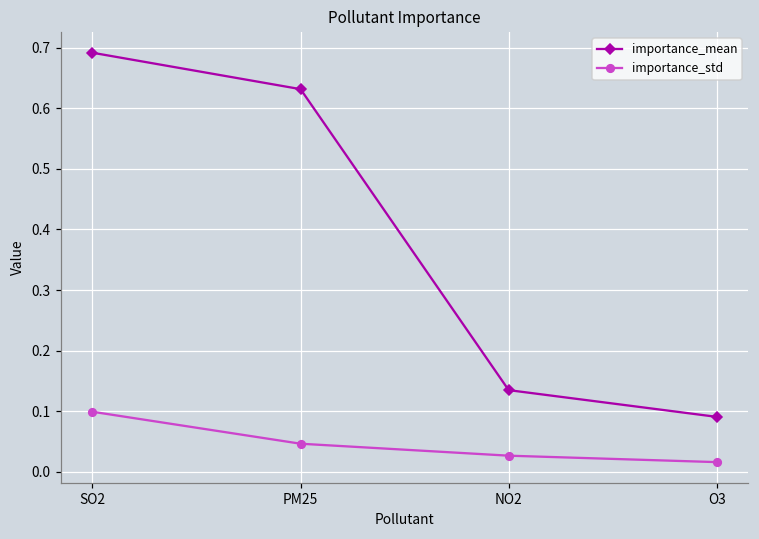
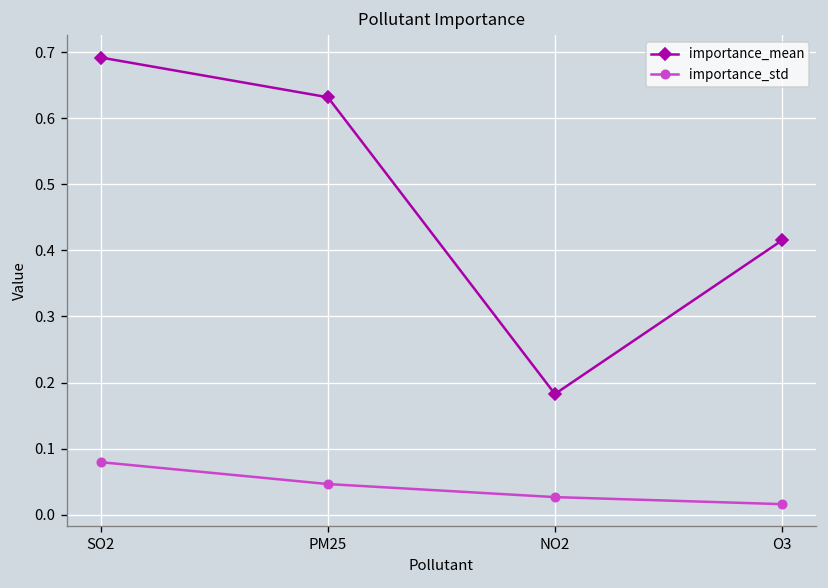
importance_std, SO2: 0.10 -> 0.08
importance_mean, NO2: 0.13 -> 0.18
importance_mean, O3: 0.09 -> 0.42
